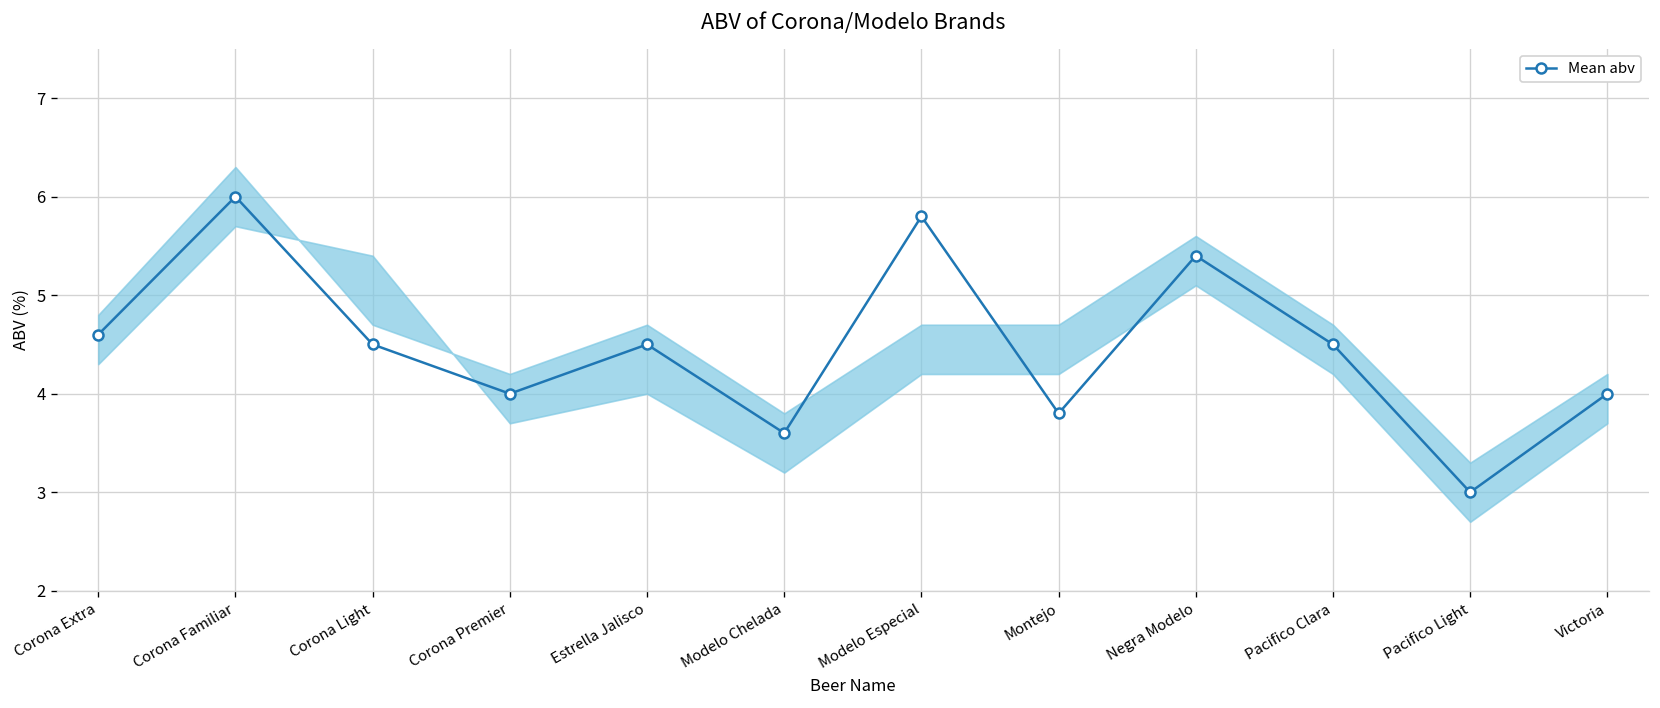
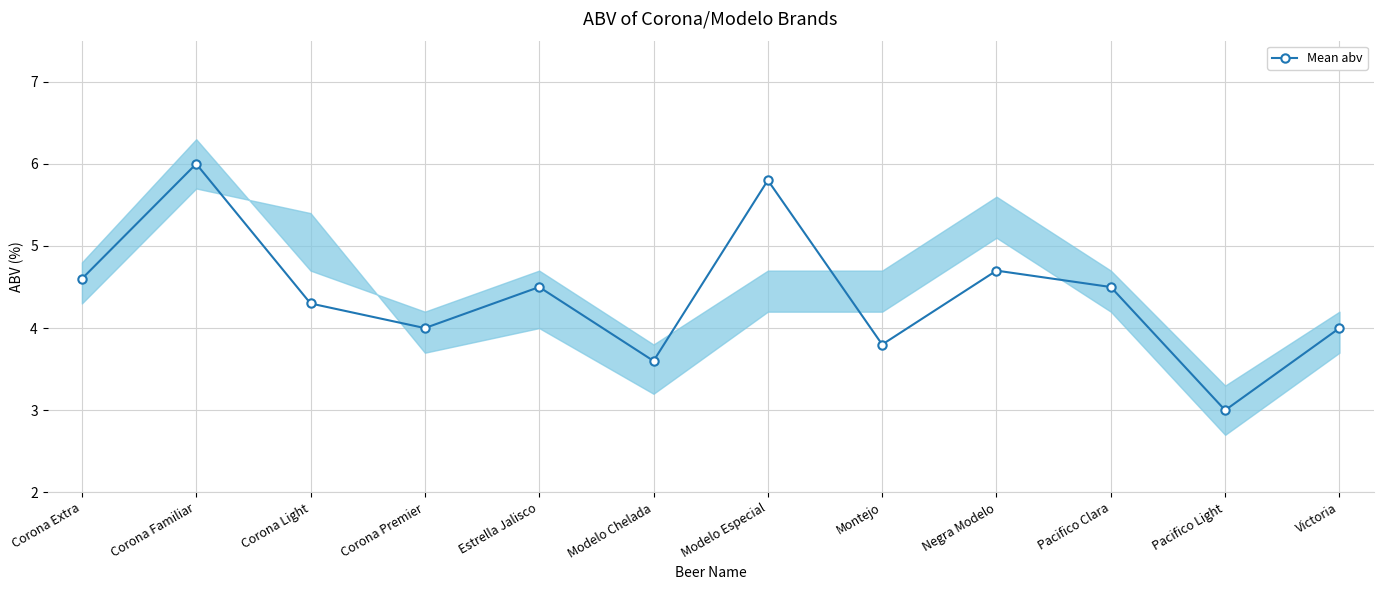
Mean abv, Corona Light: 4.5 -> 4.3
Mean abv, Negra Modelo: 5.4 -> 4.7
